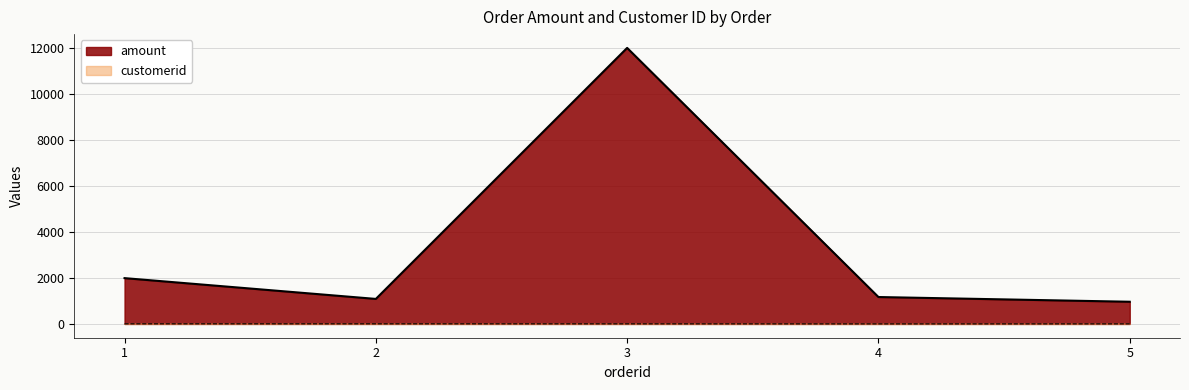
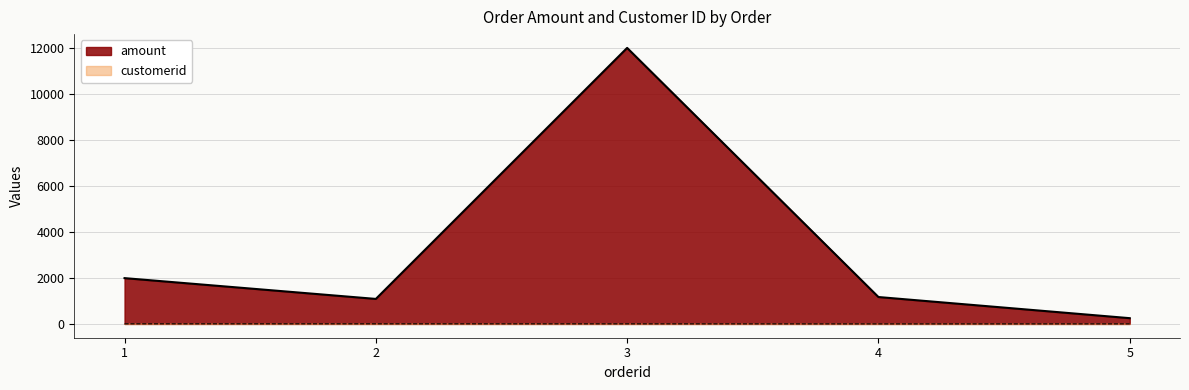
amount, 5: 1000 -> 300
